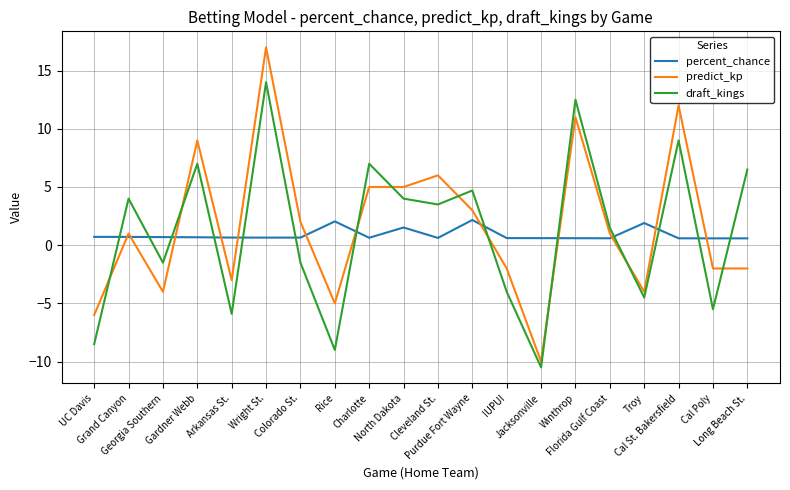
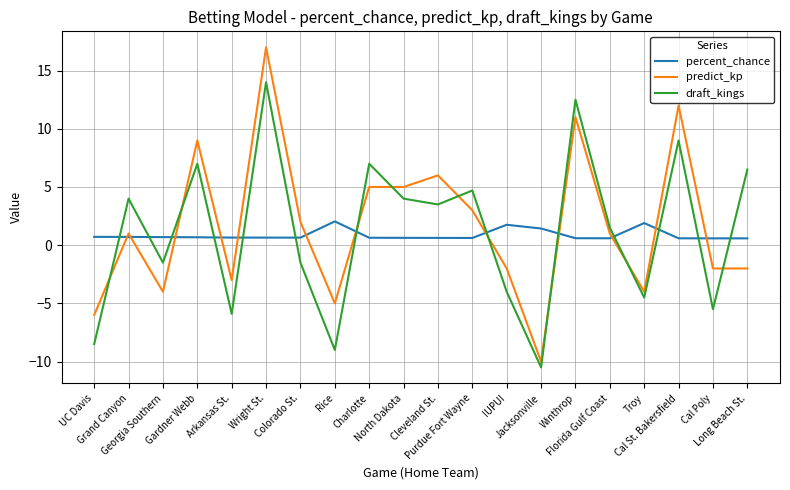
percent_chance, North Dakota: 1.5 -> 0.6
percent_chance, Purdue Fort Wayne: 2.2 -> 0.6
percent_chance, IUPUI: 0.6 -> 1.8
percent_chance, Jacksonville: 0.6 -> 1.4
